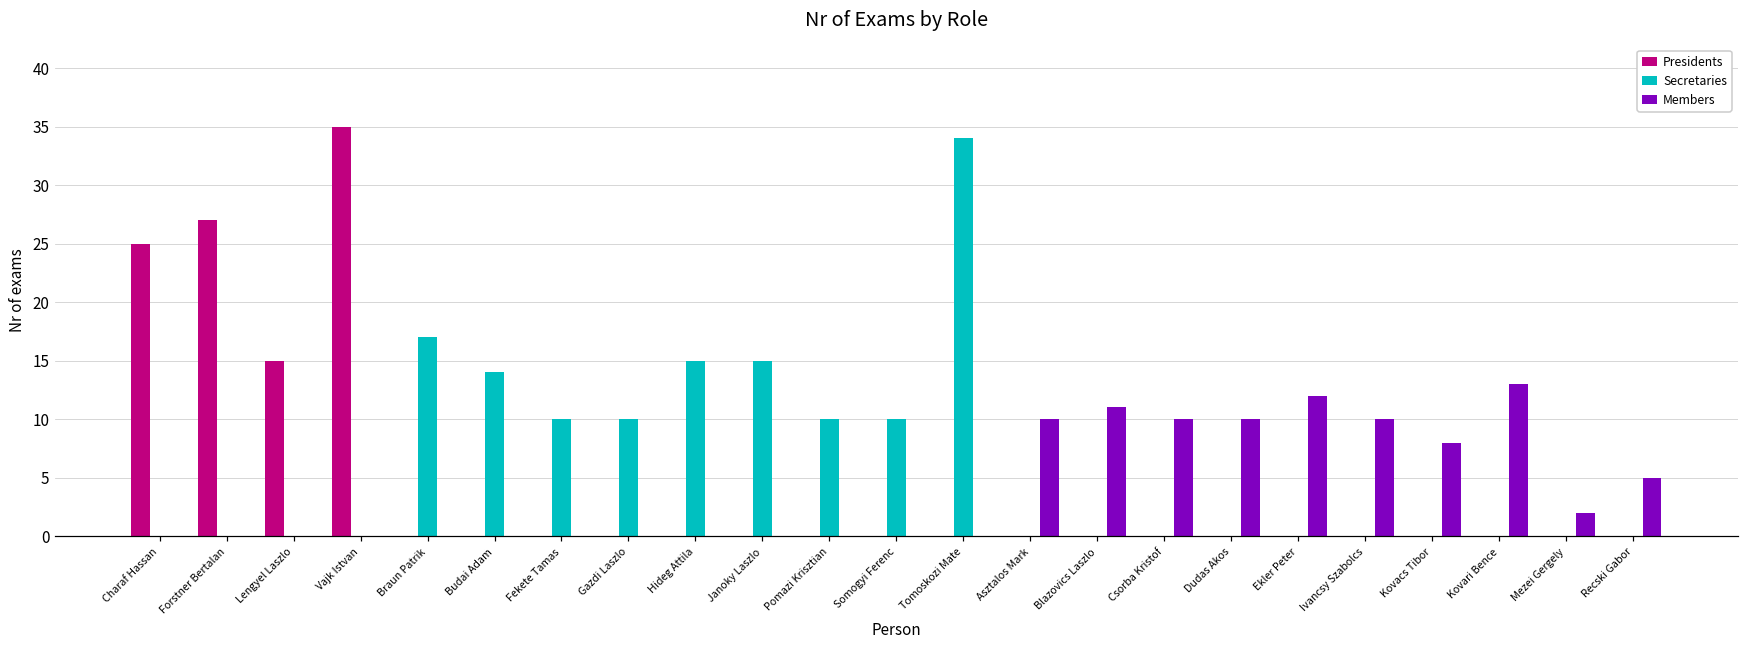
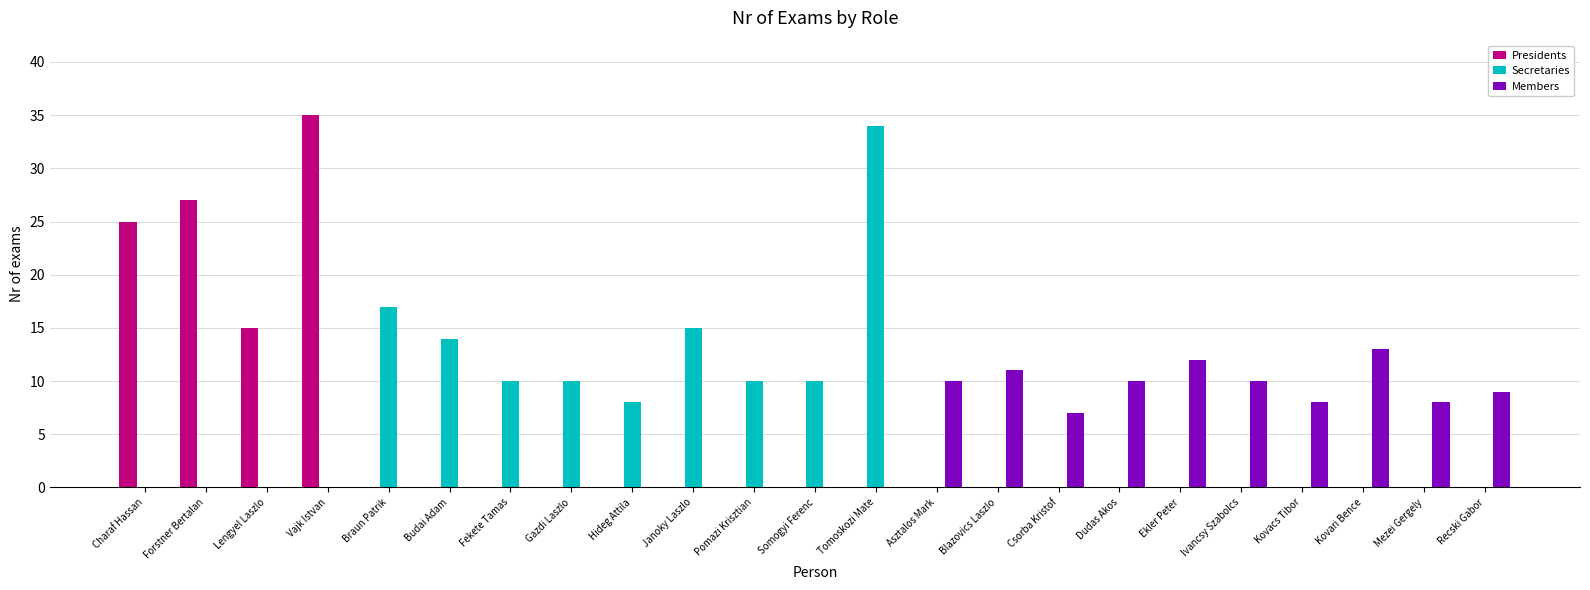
Secretaries, Hideg Attila: 15 -> 8
Members, Csorba Kristof: 10 -> 7
Members, Mezei Gergely: 2 -> 8
Members, Recski Gabor: 5 -> 9
